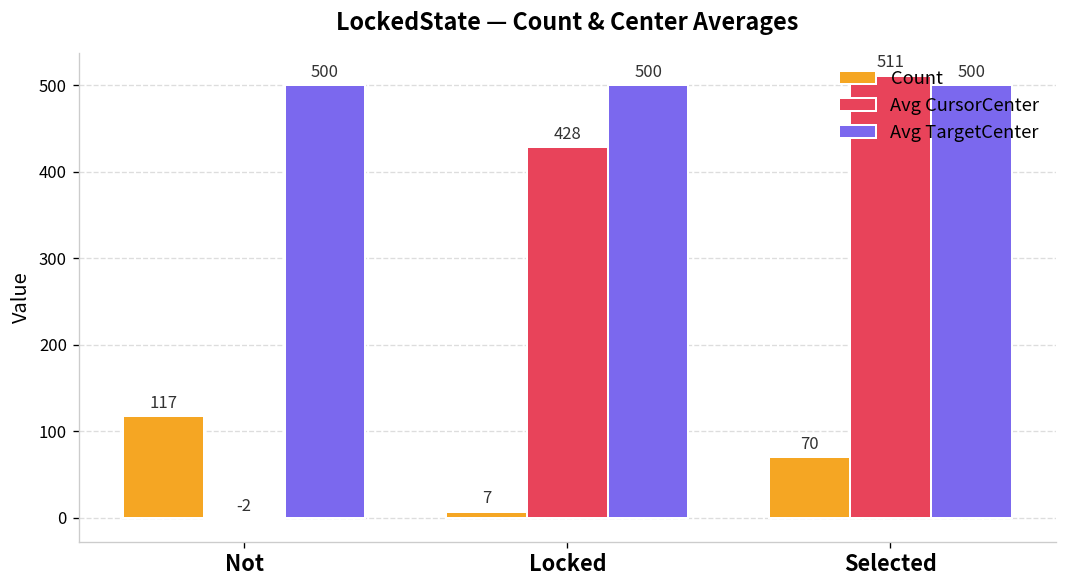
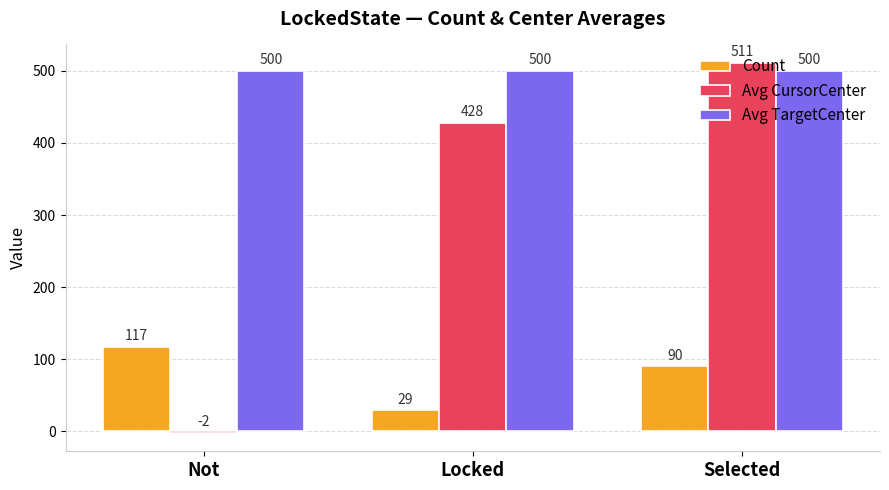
Count, Locked: 7 -> 29
Count, Selected: 70 -> 90
